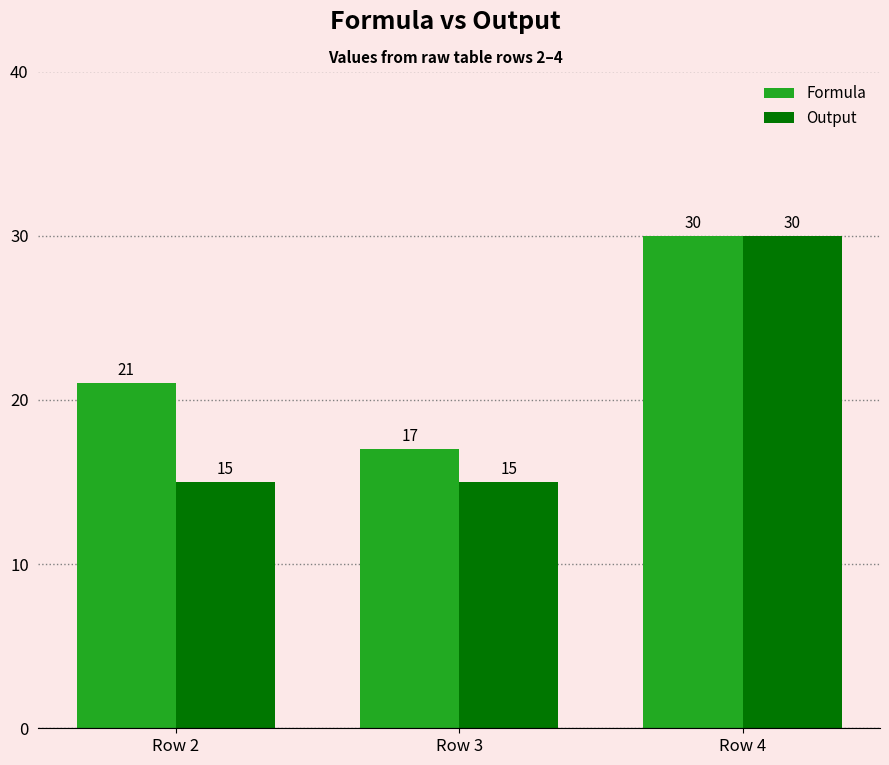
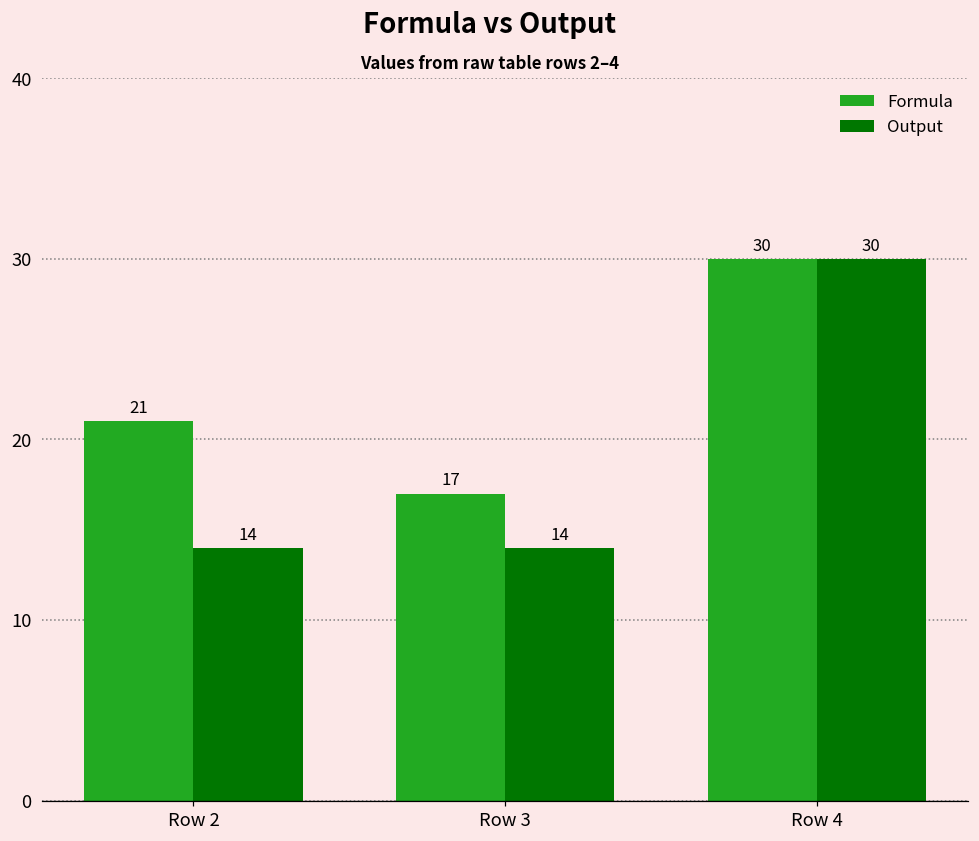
Output, Row 2: 15 -> 14
Output, Row 3: 15 -> 14
